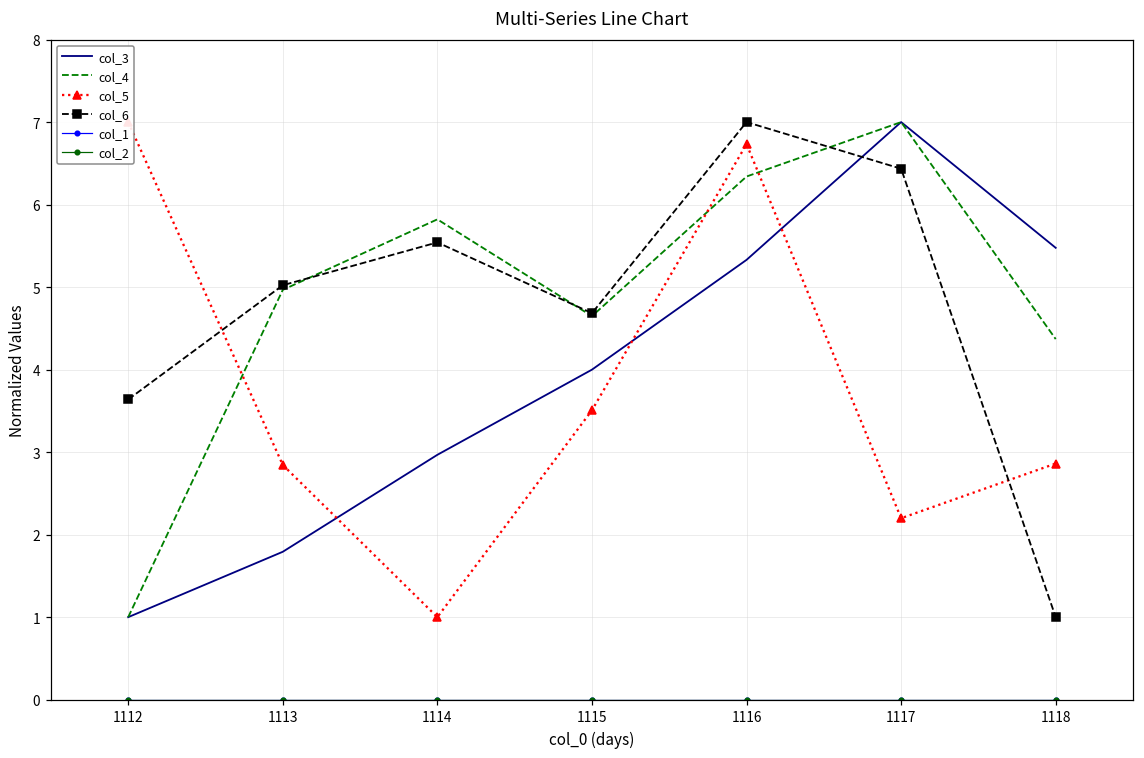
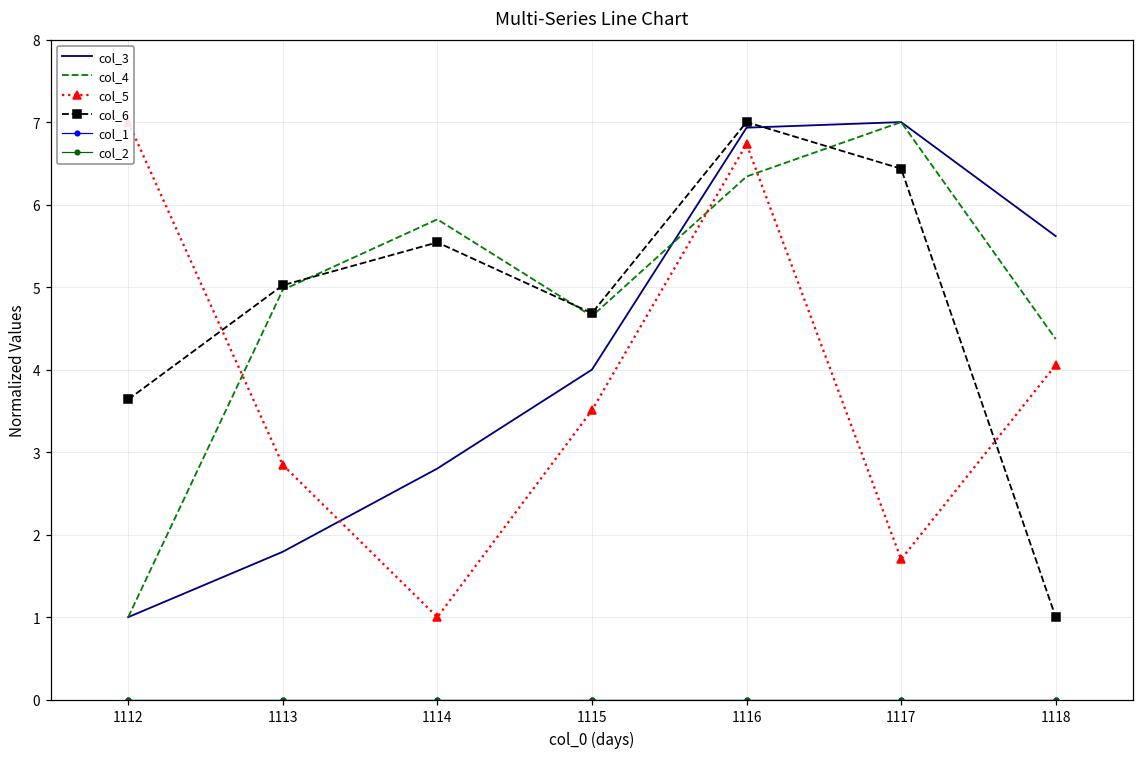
col_3, 1114: 3.0 -> 2.8
col_3, 1116: 5.3 -> 6.9
col_5, 1117: 2.2 -> 1.7
col_3, 1118: 5.5 -> 5.6
col_5, 1118: 2.9 -> 4.1
